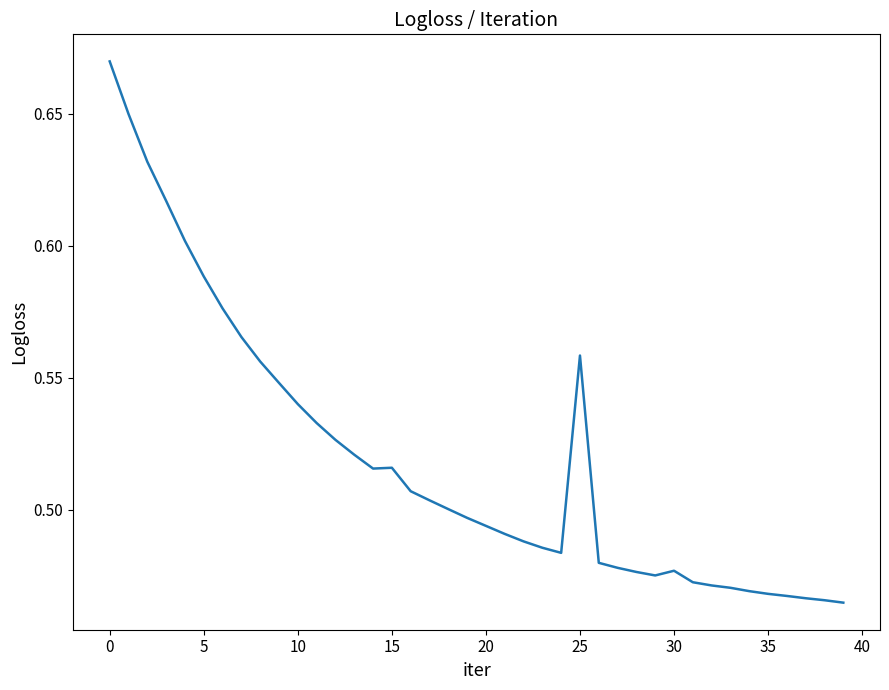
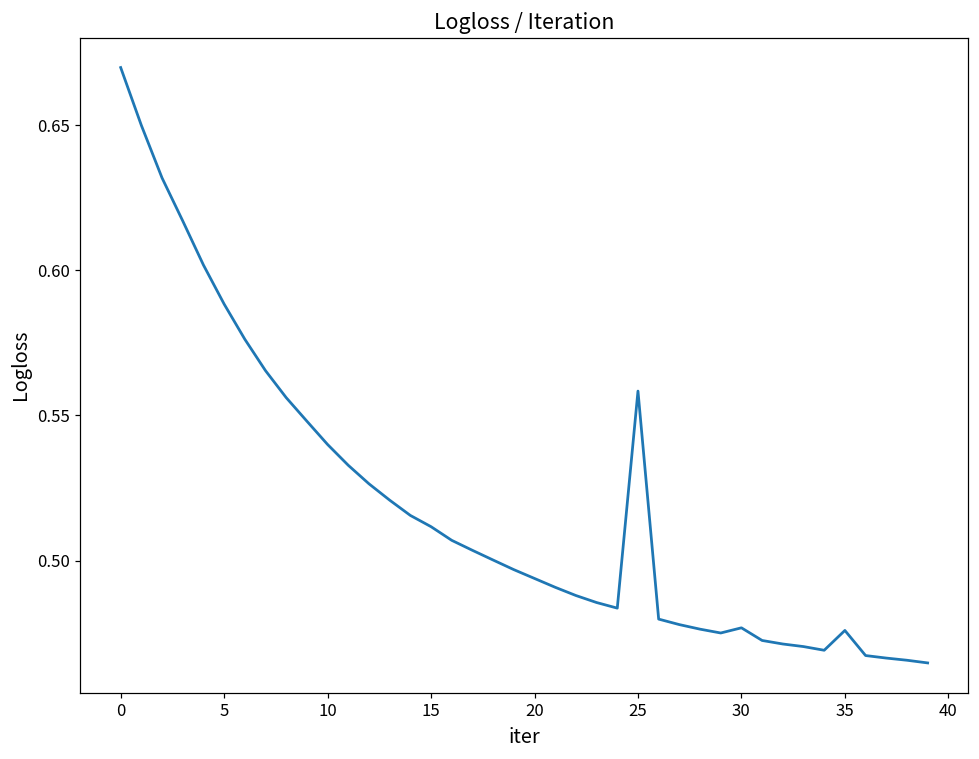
15: 0.516 -> 0.512
35: 0.468 -> 0.476
